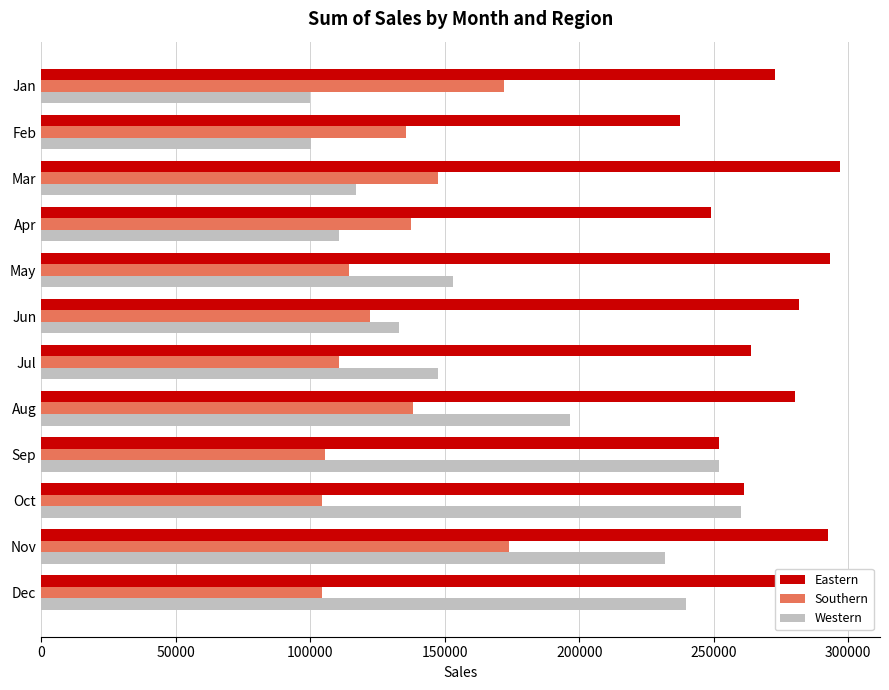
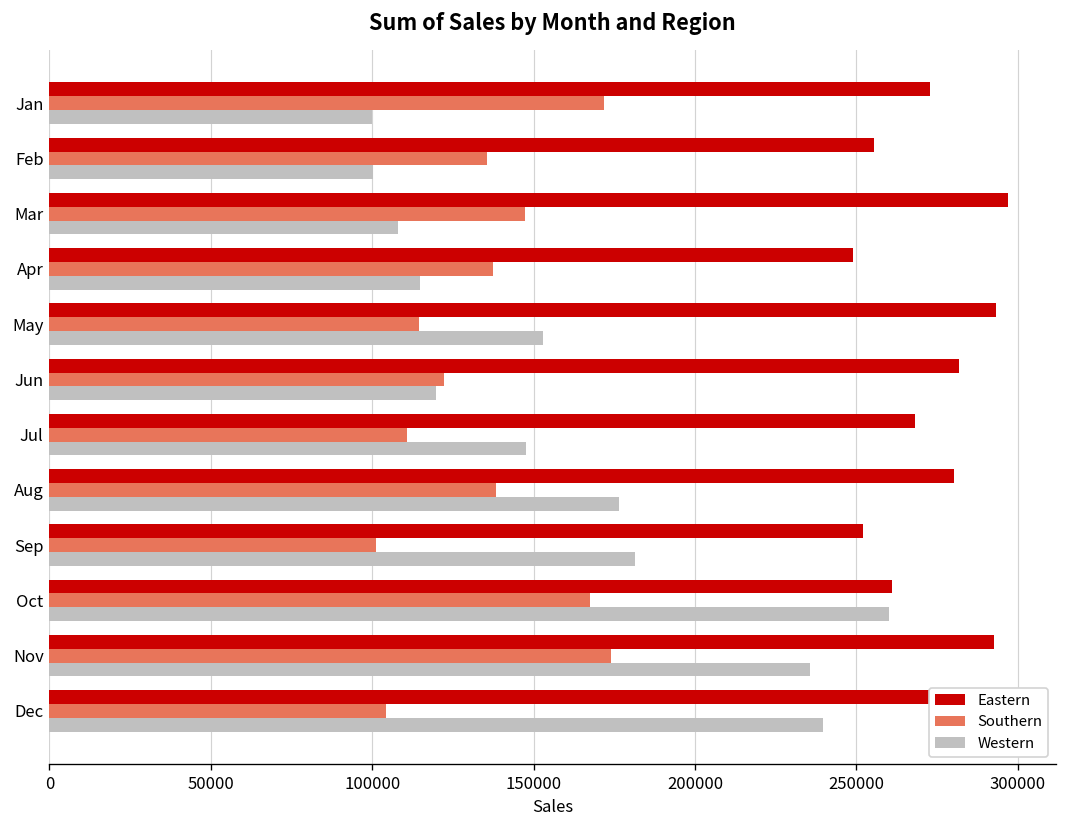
Eastern, Feb: 238000 -> 255000
Western, Mar: 117000 -> 108000
Western, Apr: 111000 -> 115000
Western, Jun: 133000 -> 120000
Eastern, Jul: 264000 -> 268000
Western, Aug: 197000 -> 176000
Southern, Sep: 105000 -> 101000
Western, Sep: 252000 -> 182000
Southern, Oct: 105000 -> 167000
Western, Nov: 232000 -> 236000
